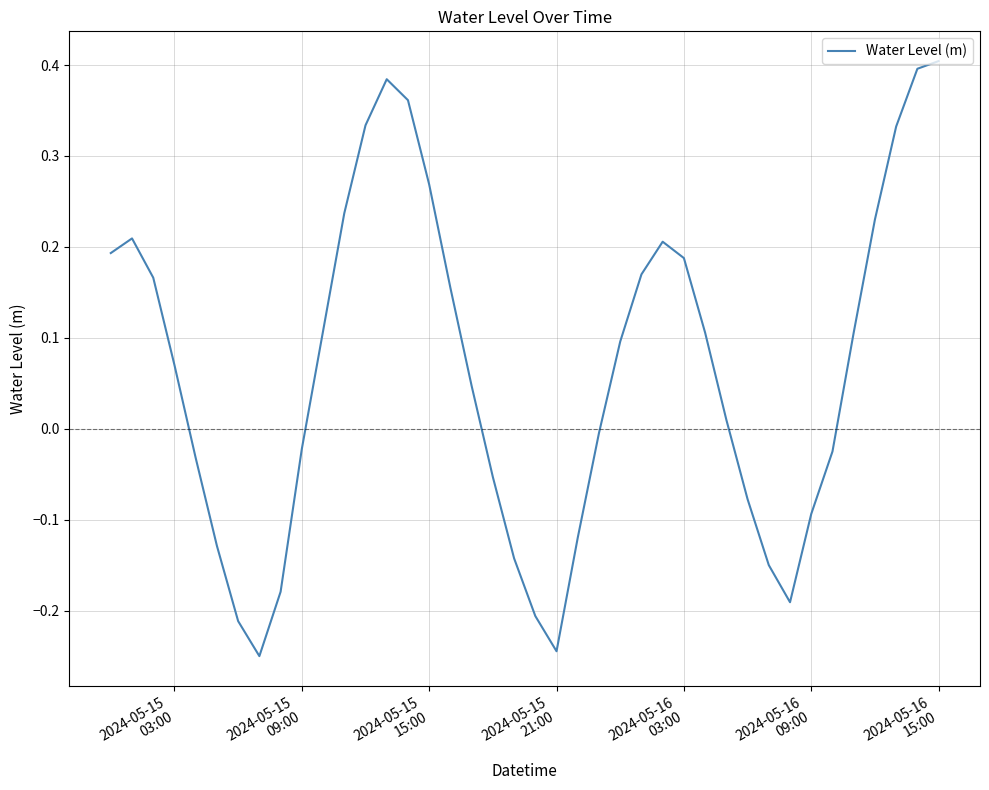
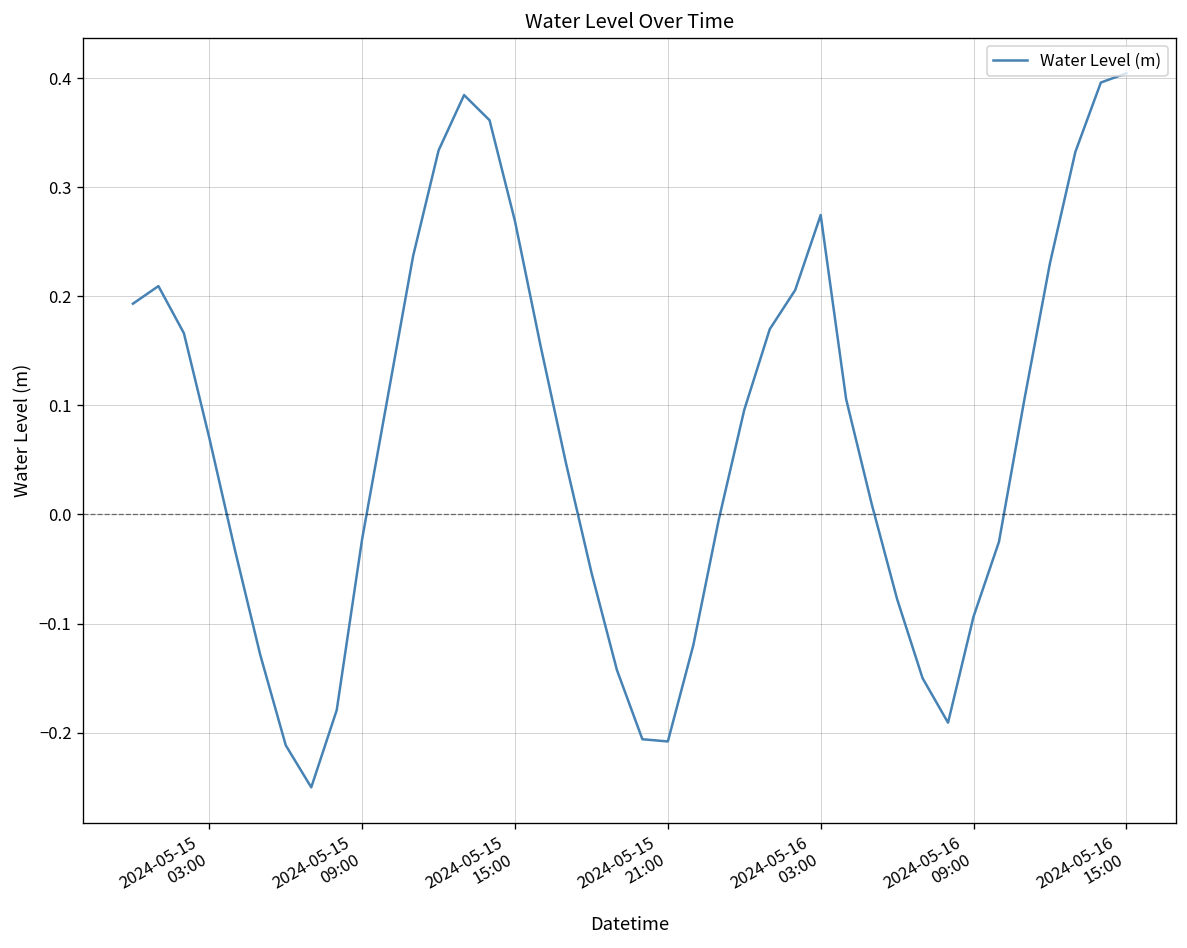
2024-05-15 21:00: -0.24 -> -0.21
2024-05-16 03:00: 0.19 -> 0.27
